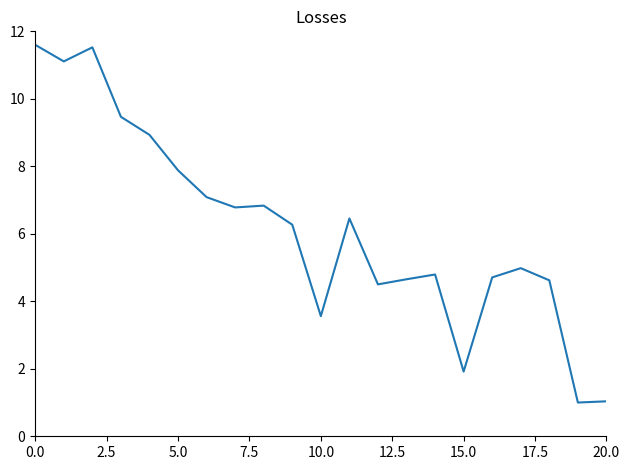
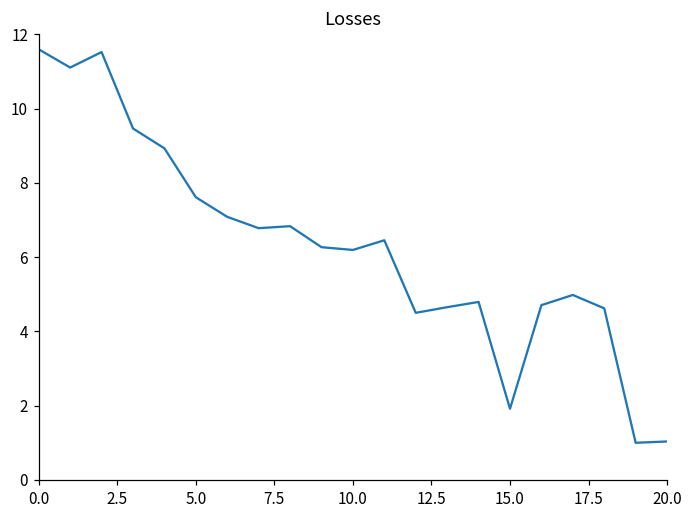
5.0: 7.9 -> 7.6
10.0: 3.6 -> 6.2
